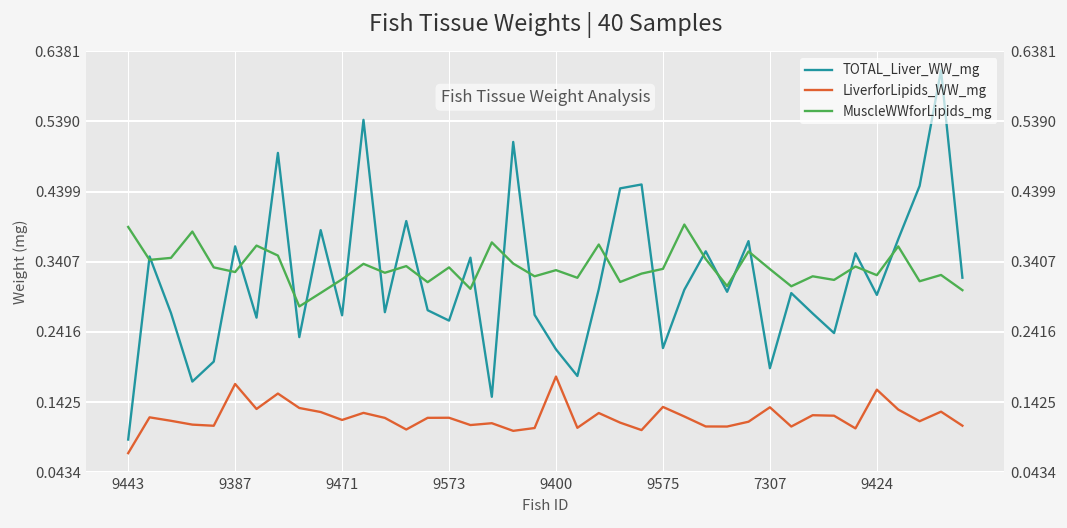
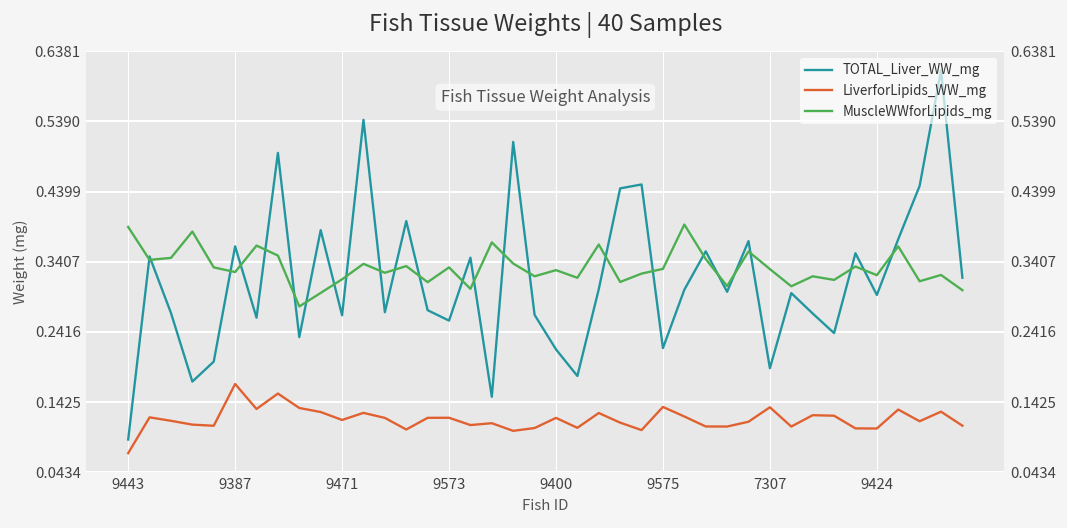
LiverforLipids_WW_mg, 9400: 0.18 -> 0.12
LiverforLipids_WW_mg, 9424: 0.16 -> 0.11
